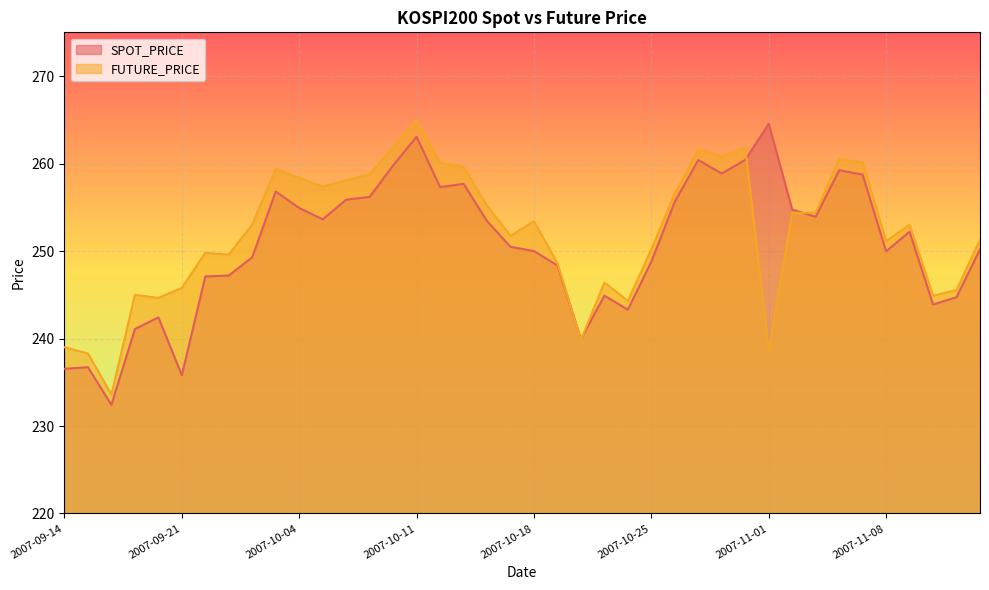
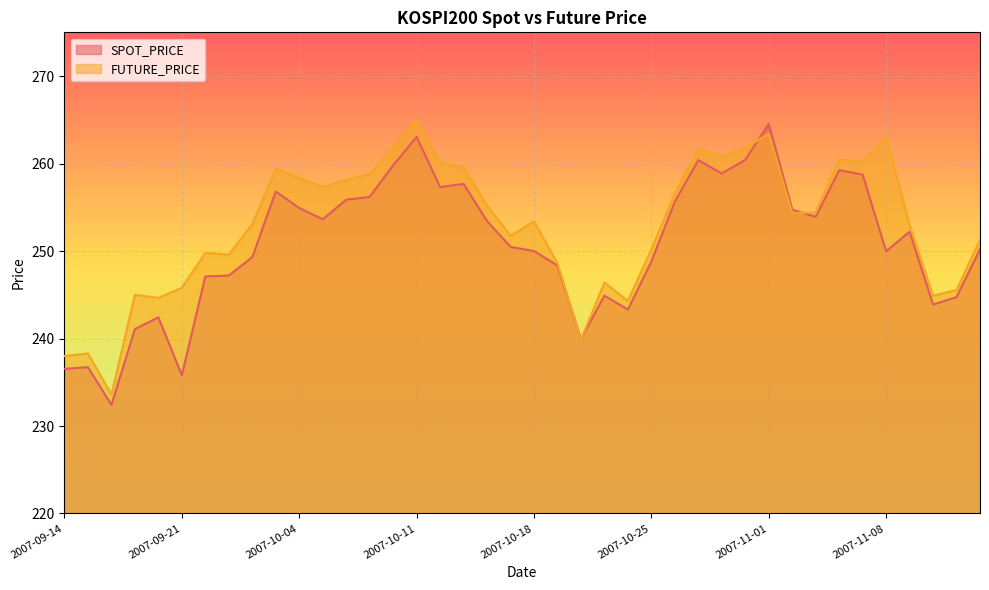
FUTURE_PRICE, 2007-09-14: 239 -> 238
FUTURE_PRICE, 2007-11-01: 239 -> 263
FUTURE_PRICE, 2007-11-08: 251 -> 263
